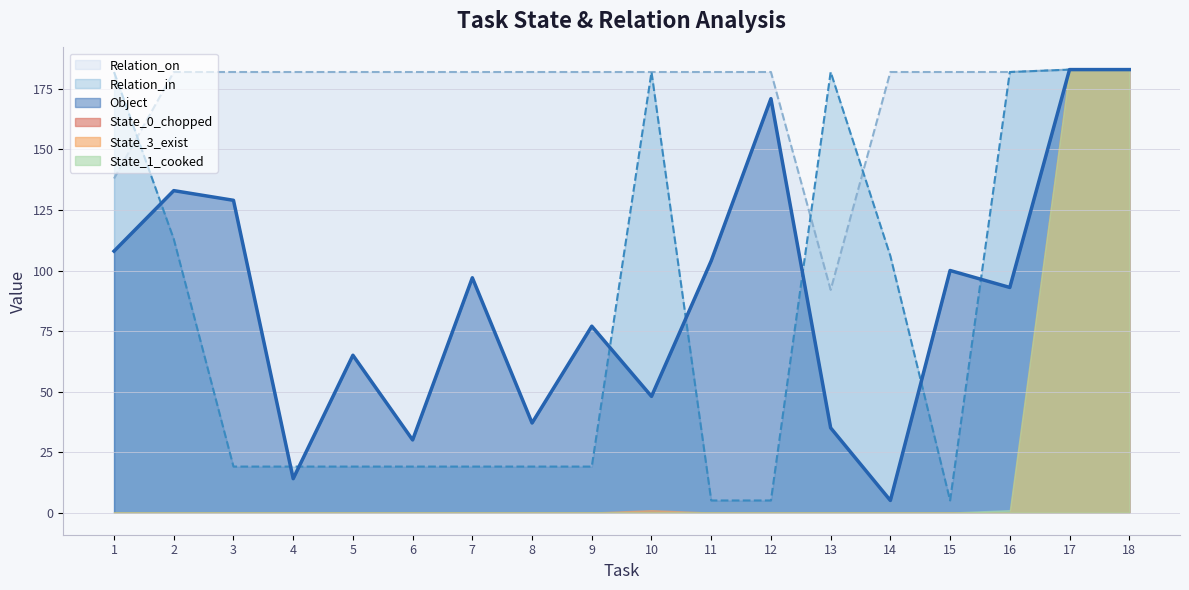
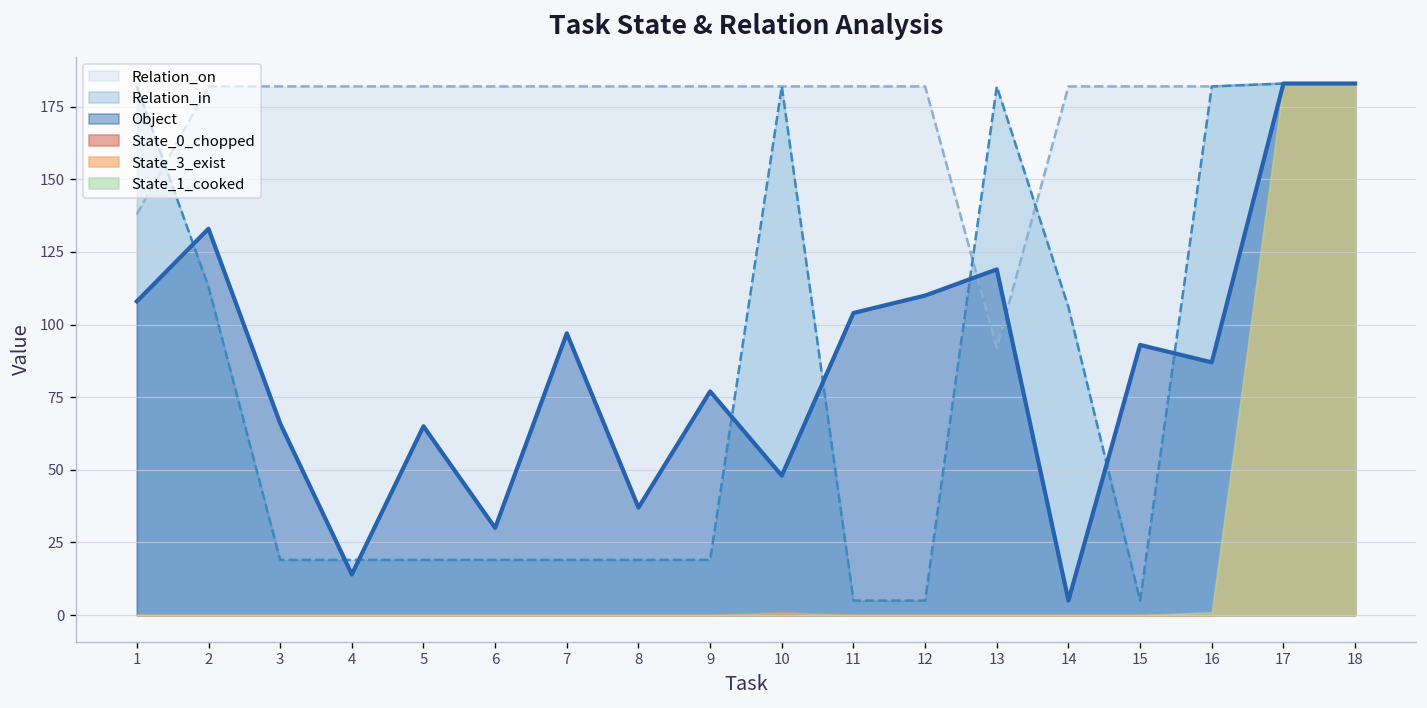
Object, 3: 129 -> 66
Object, 12: 171 -> 110
Object, 13: 35 -> 119
Object, 15: 100 -> 93
Object, 16: 93 -> 87
